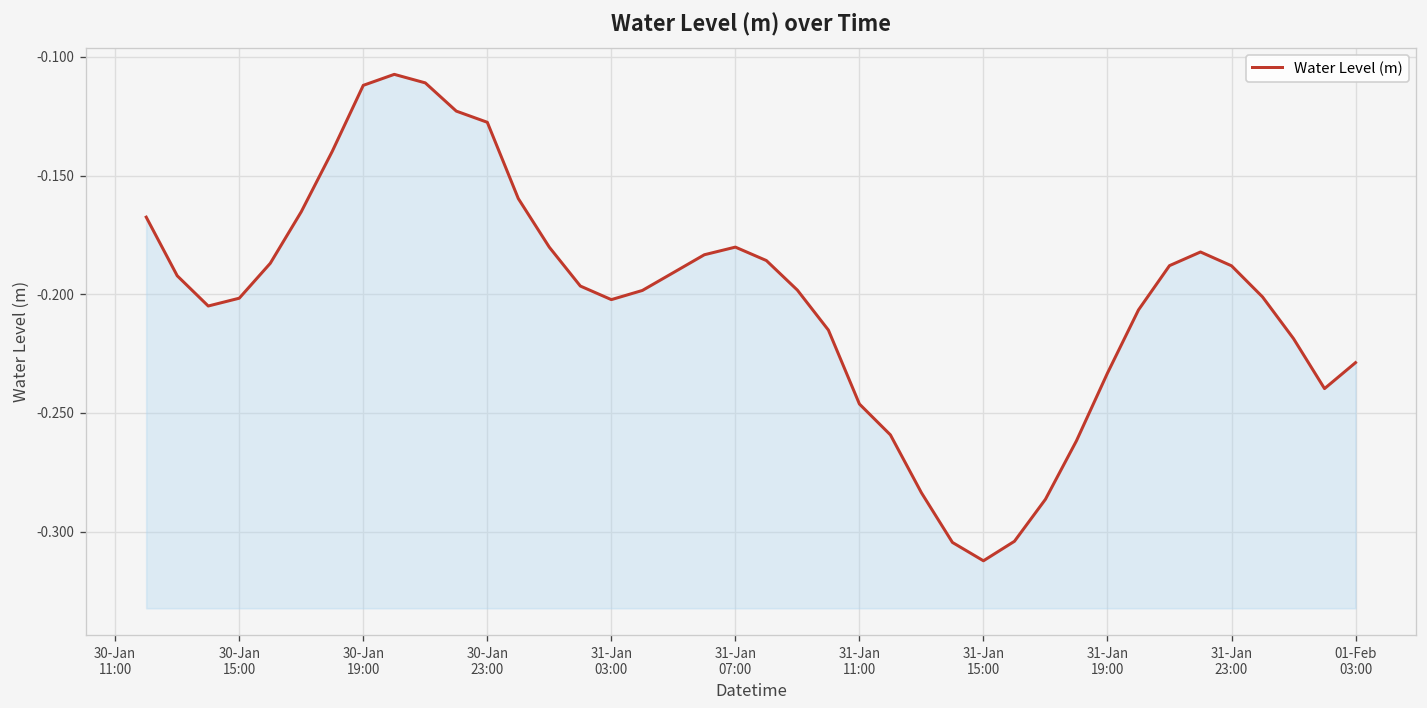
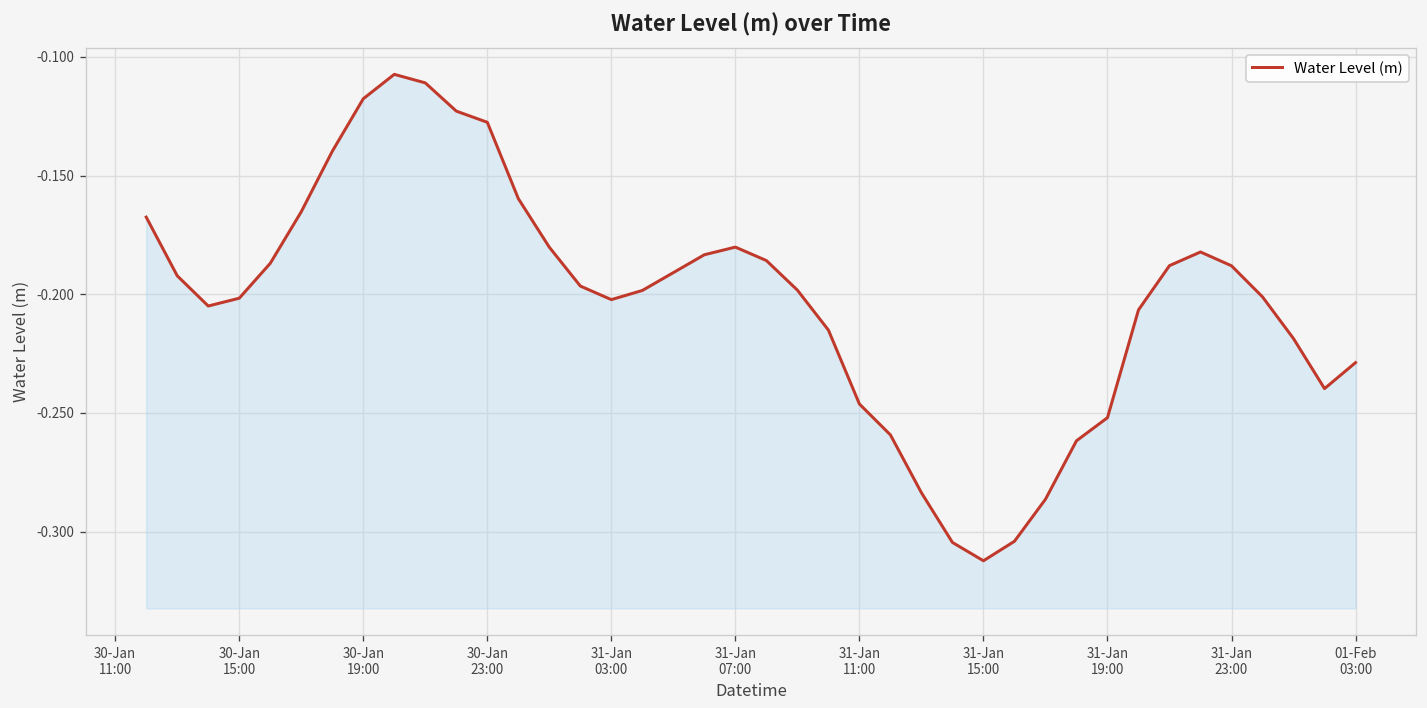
30-Jan 19:00: -0.112 -> -0.118
31-Jan 19:00: -0.233 -> -0.252
